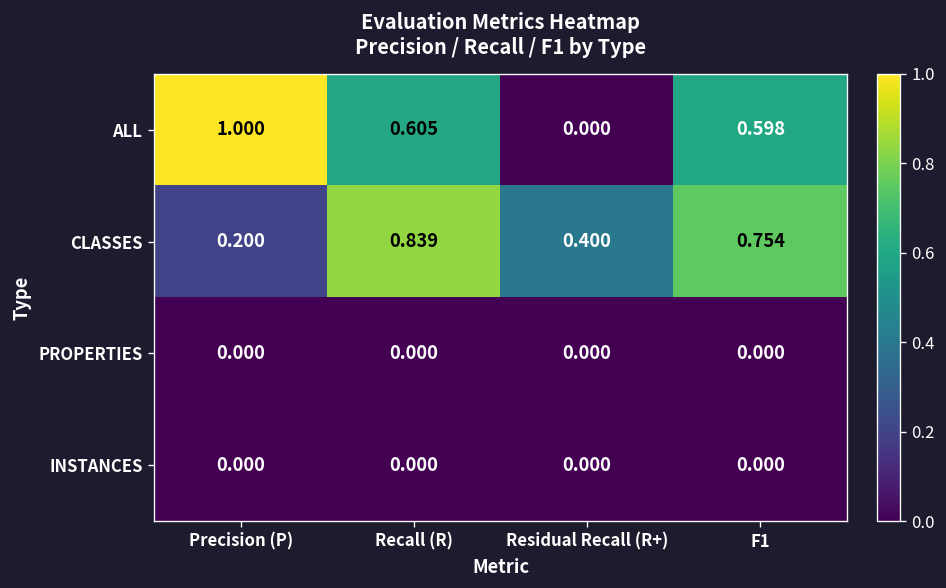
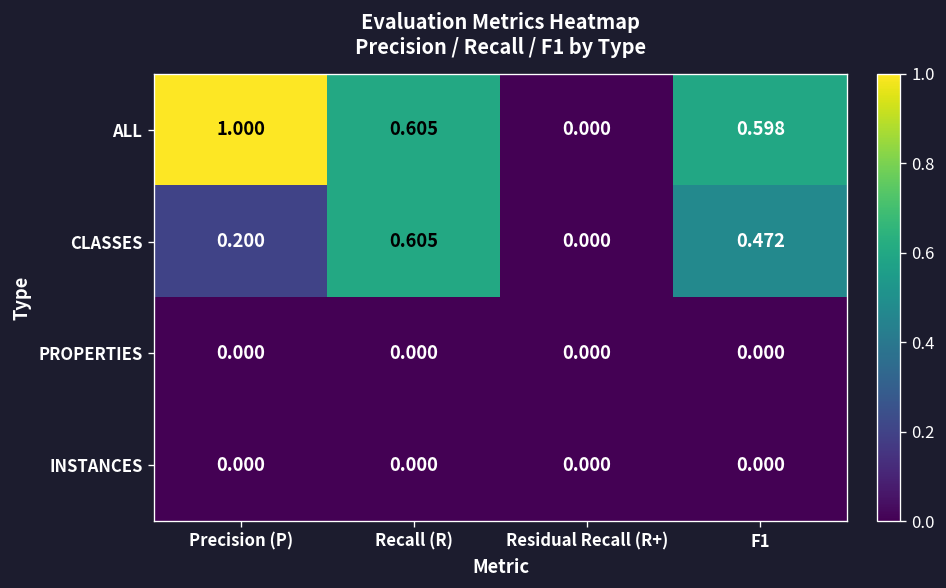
CLASSES, Recall (R): 0.839 -> 0.605
CLASSES, Residual Recall (R+): 0.400 -> 0.000
CLASSES, F1: 0.754 -> 0.472
